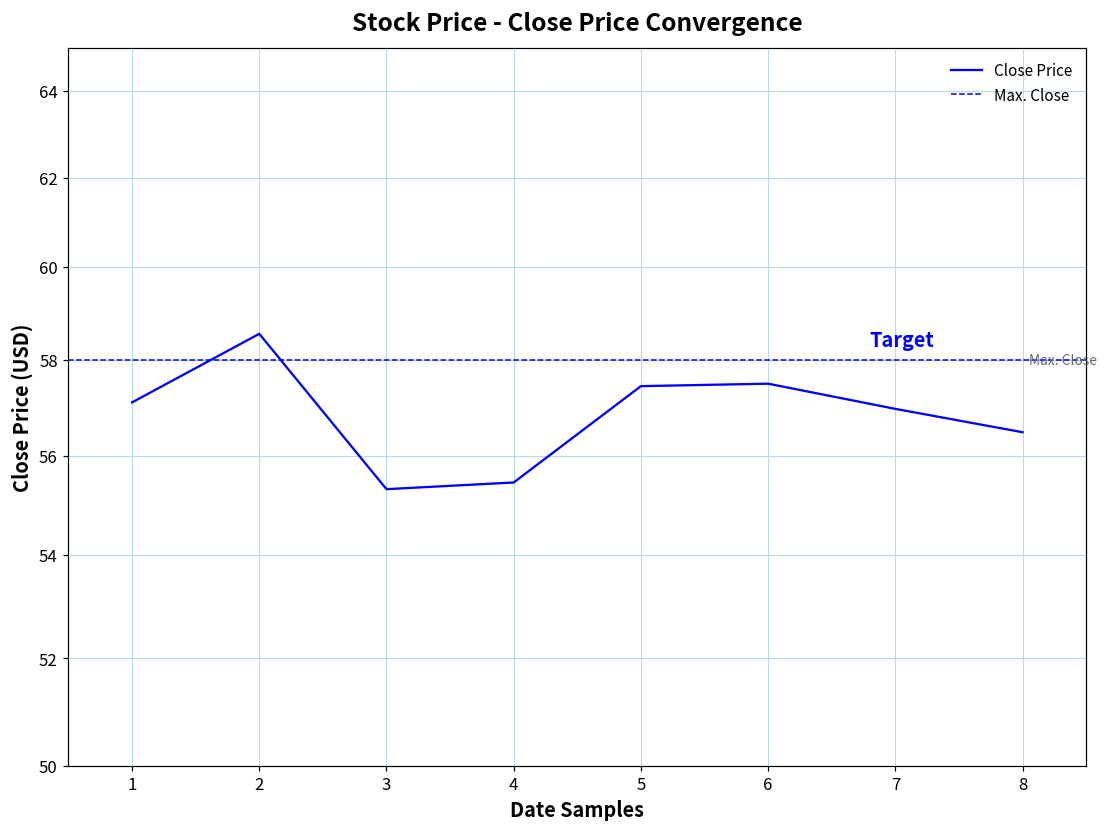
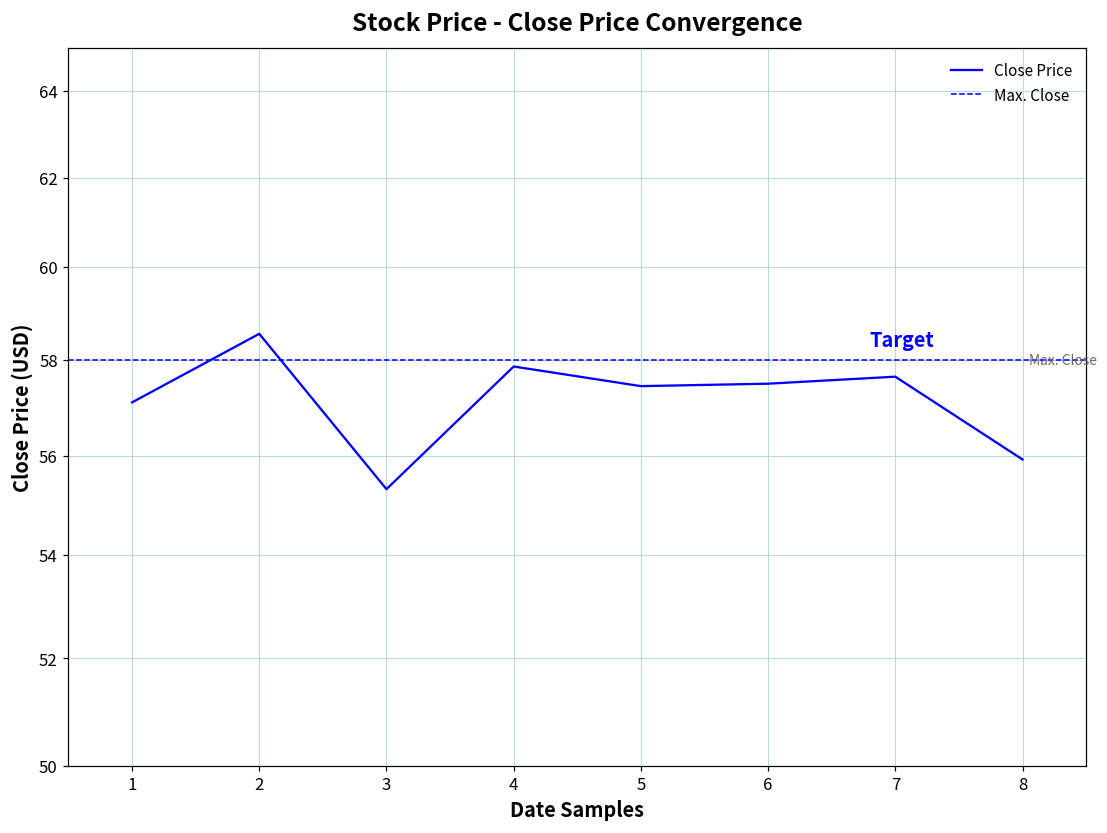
4: 55.5 -> 57.9
7: 57.0 -> 57.6
8: 56.5 -> 55.9
